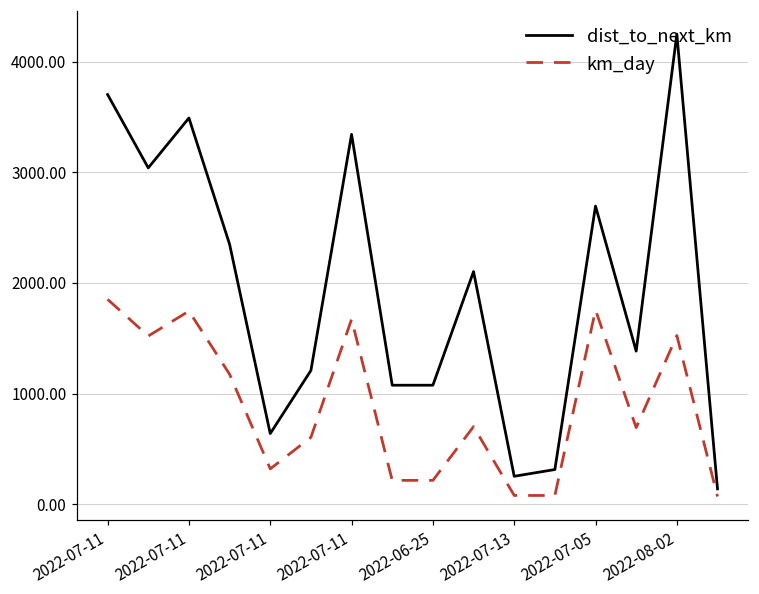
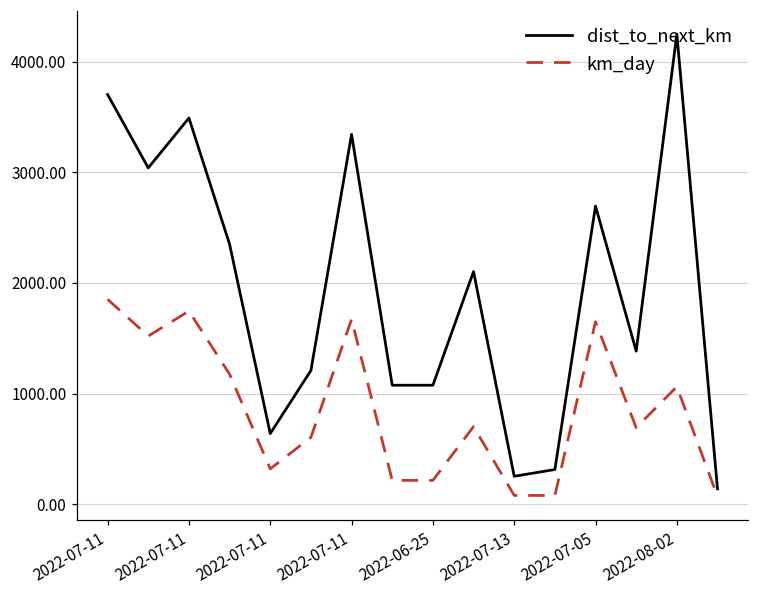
km_day, 2022-07-05: 1760 -> 1650
km_day, 2022-08-02: 1520 -> 1060
